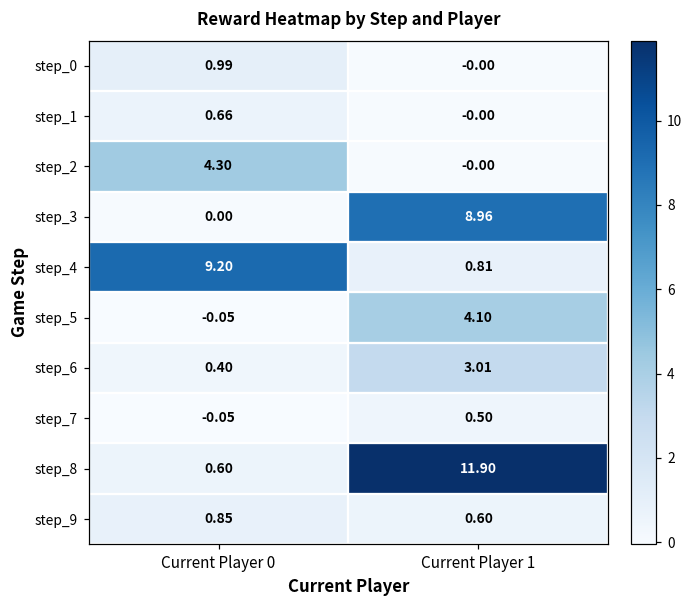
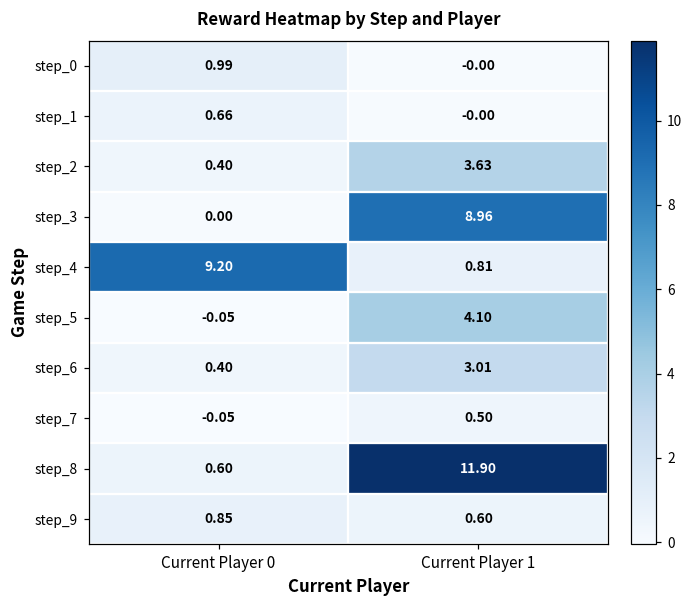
step_2, Current Player 0: 4.30 -> 0.40
step_2, Current Player 1: -0.00 -> 3.63
